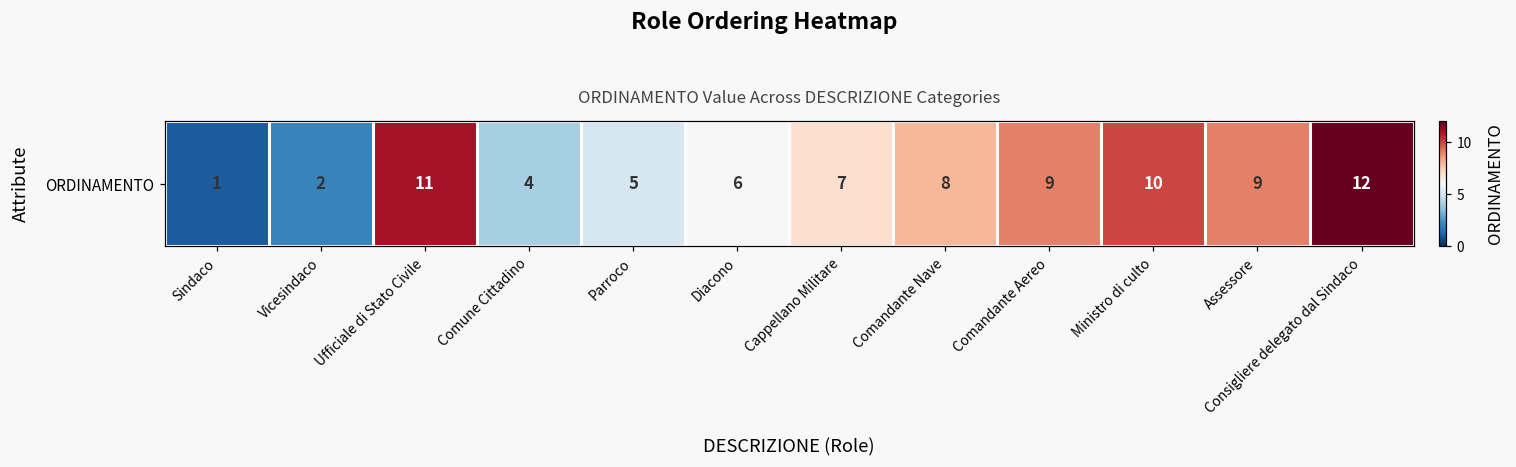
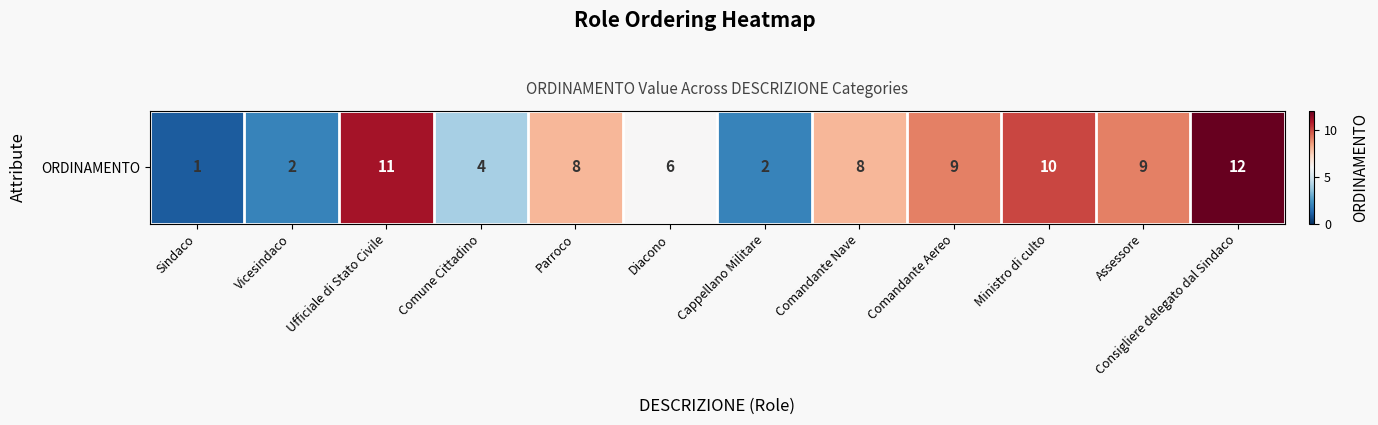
ORDINAMENTO, Parroco: 5 -> 8
ORDINAMENTO, Cappellano Militare: 7 -> 2
